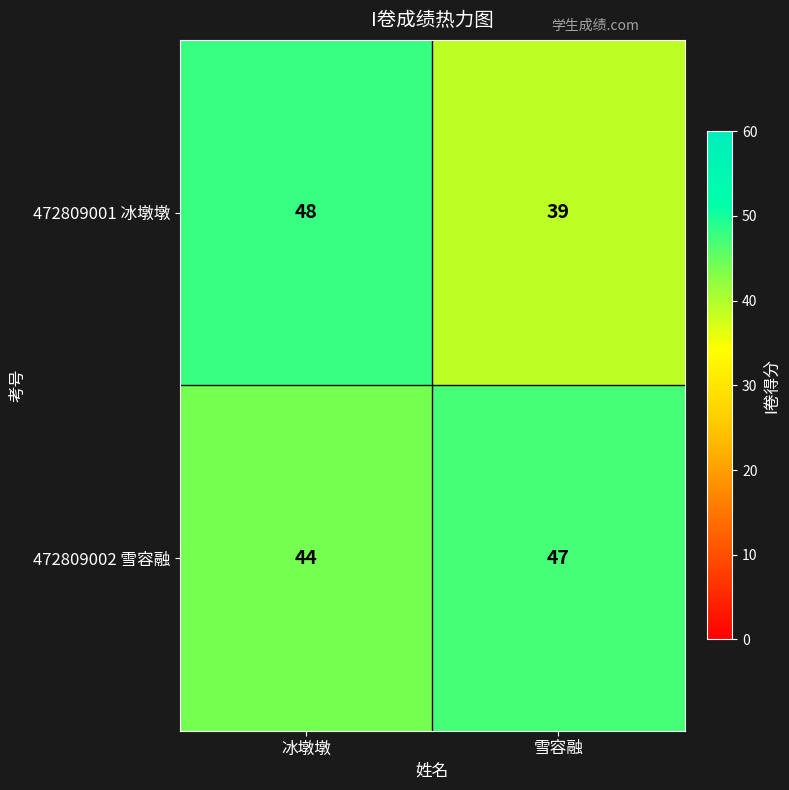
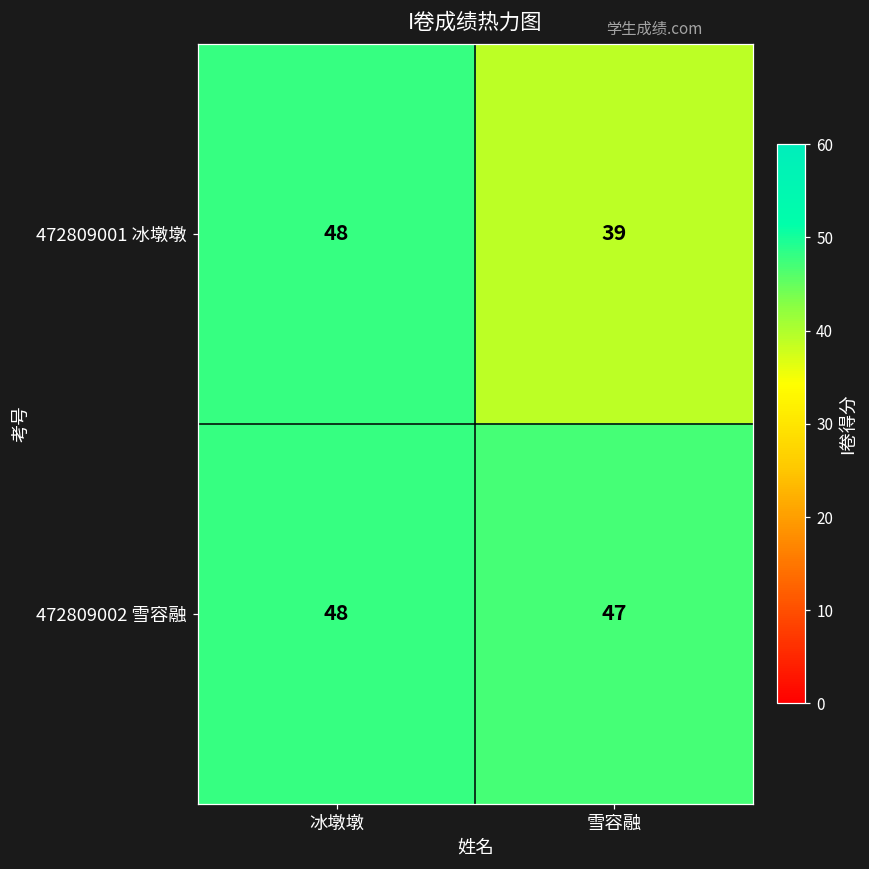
472809002 雪容融, 冰墩墩: 44 -> 48
